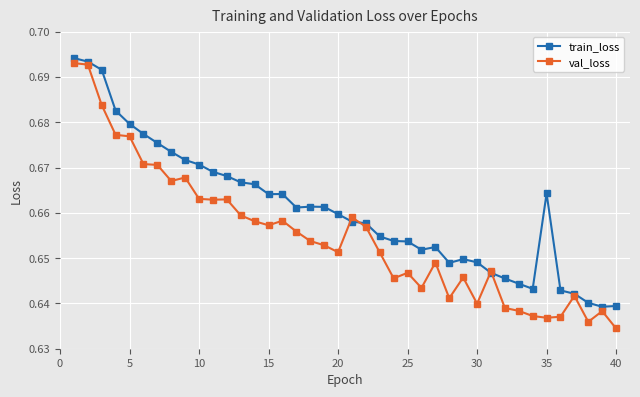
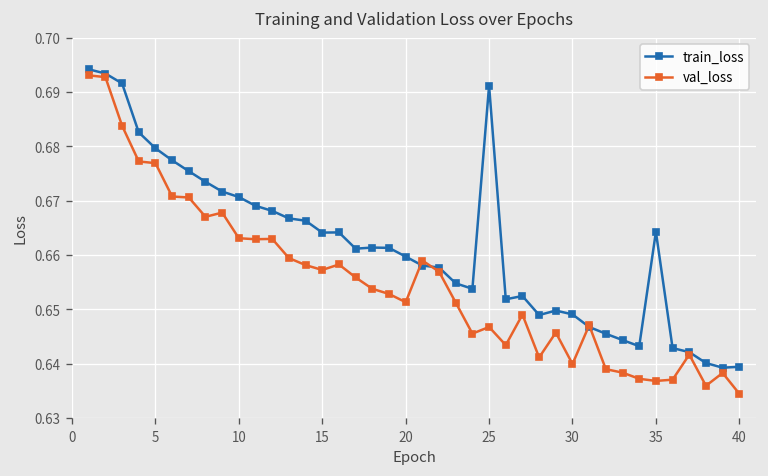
train_loss, 25: 0.654 -> 0.691
